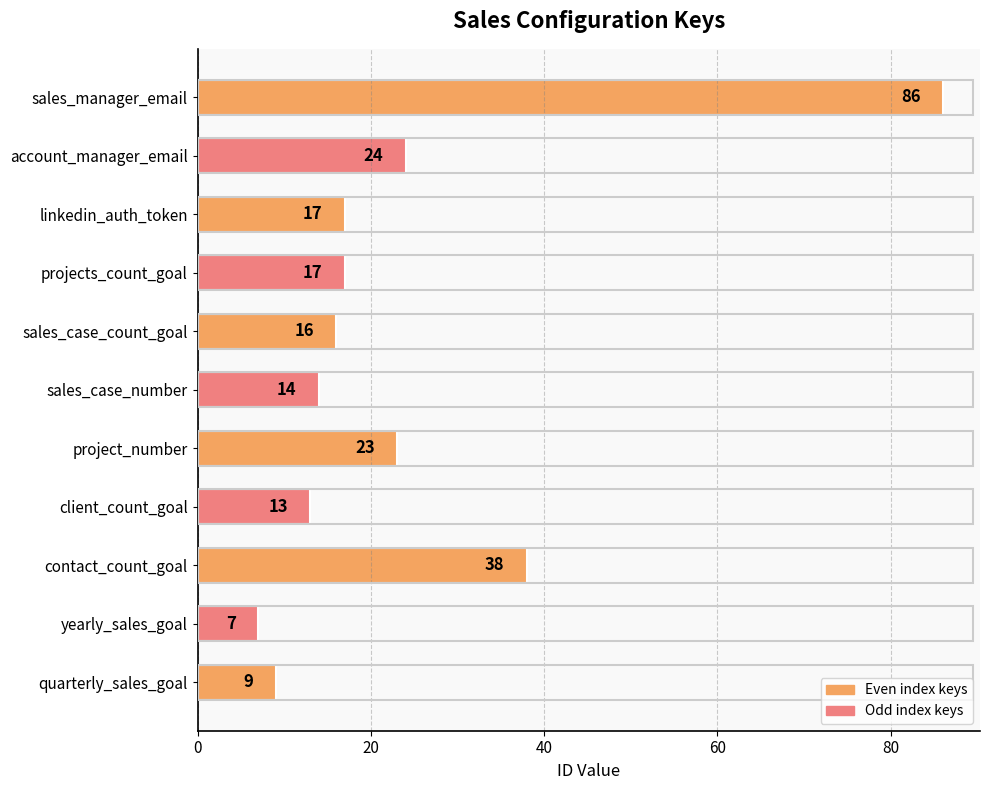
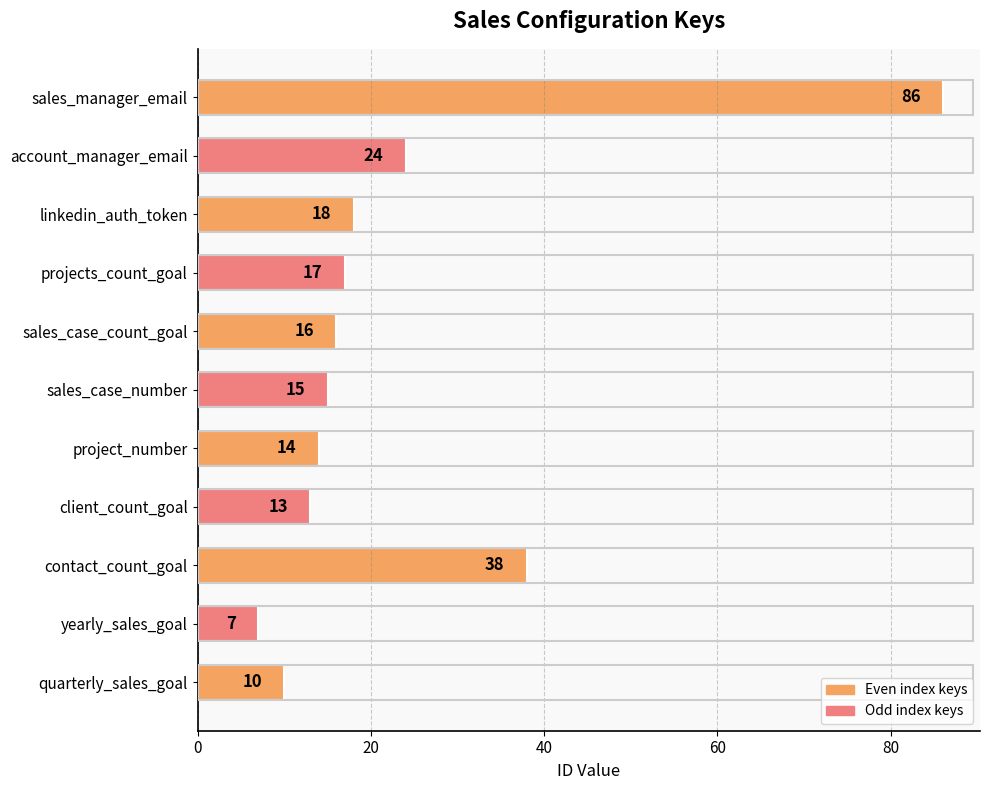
linkedin_auth_token: 17 -> 18
sales_case_number: 14 -> 15
project_number: 23 -> 14
quarterly_sales_goal: 9 -> 10
